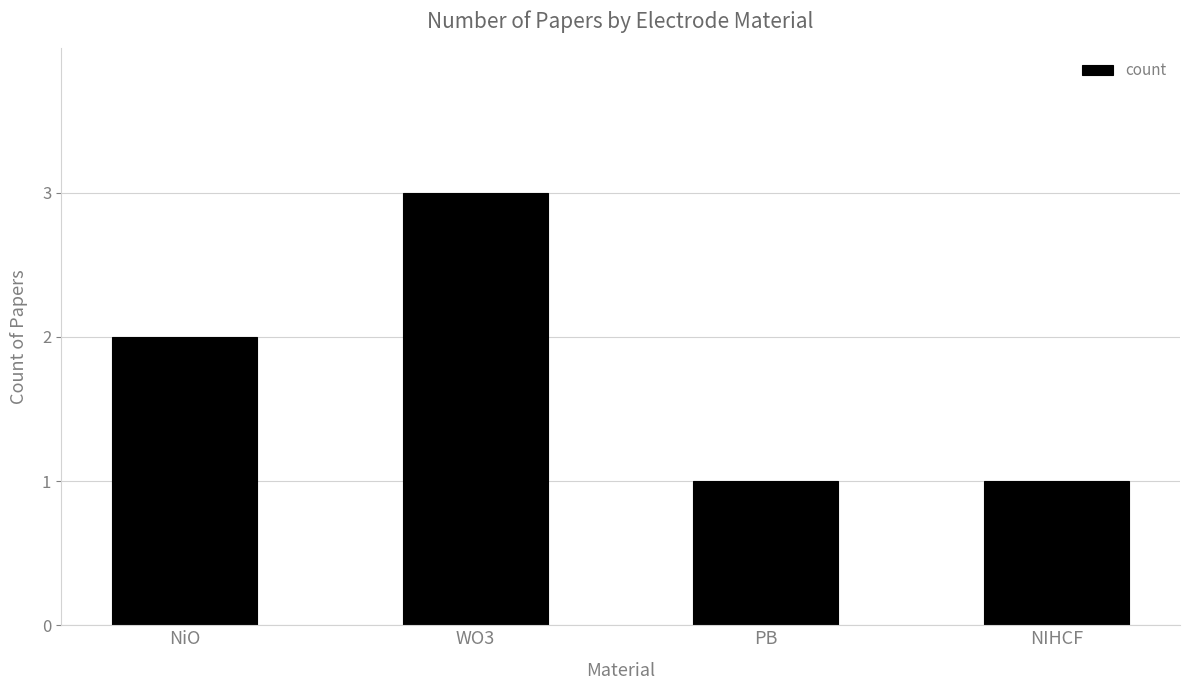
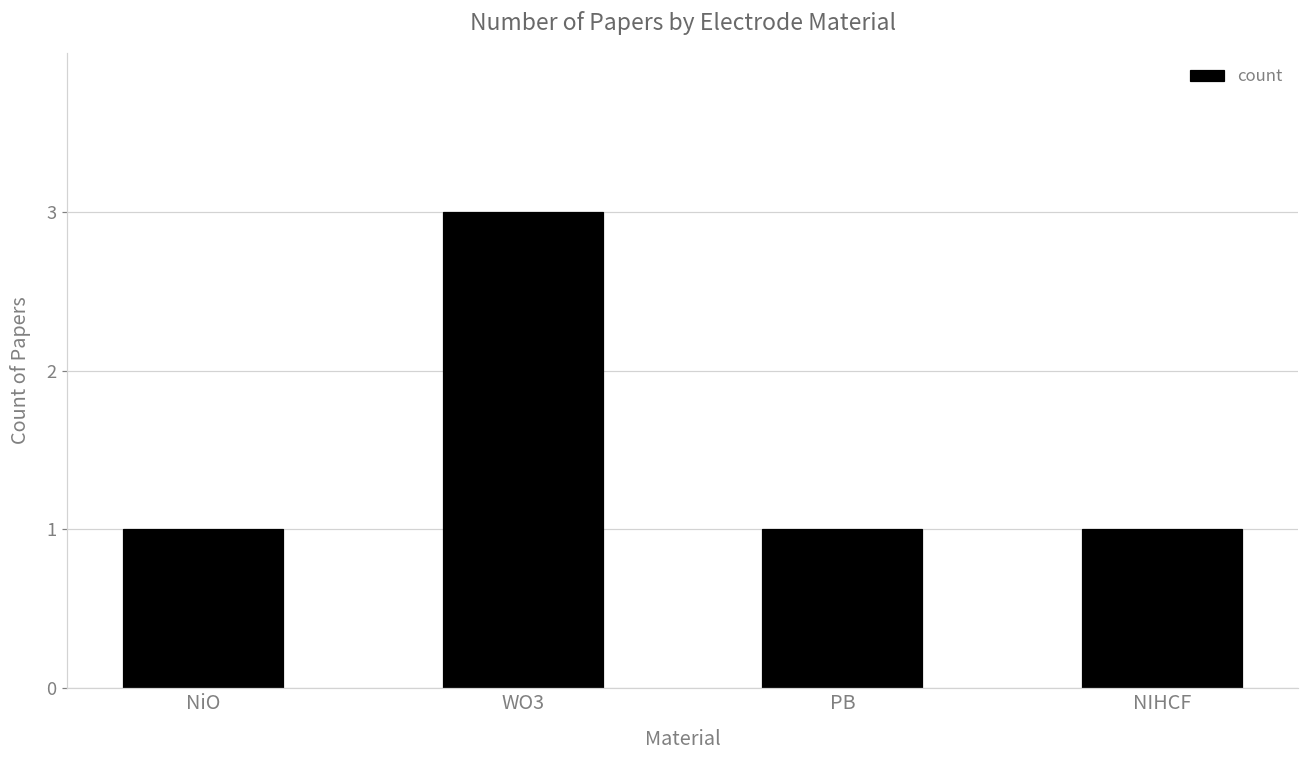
NiO: 2 -> 1
